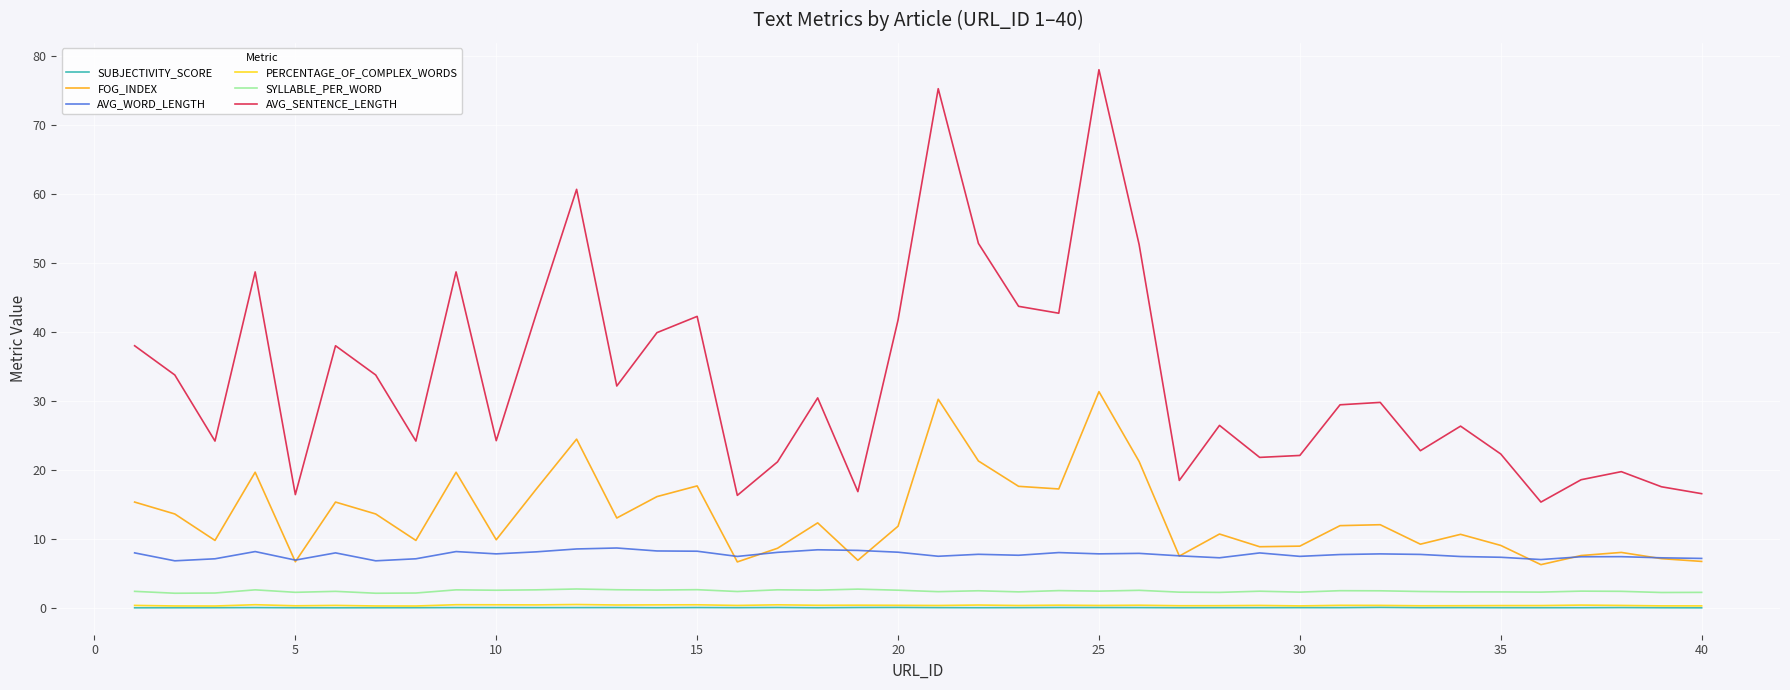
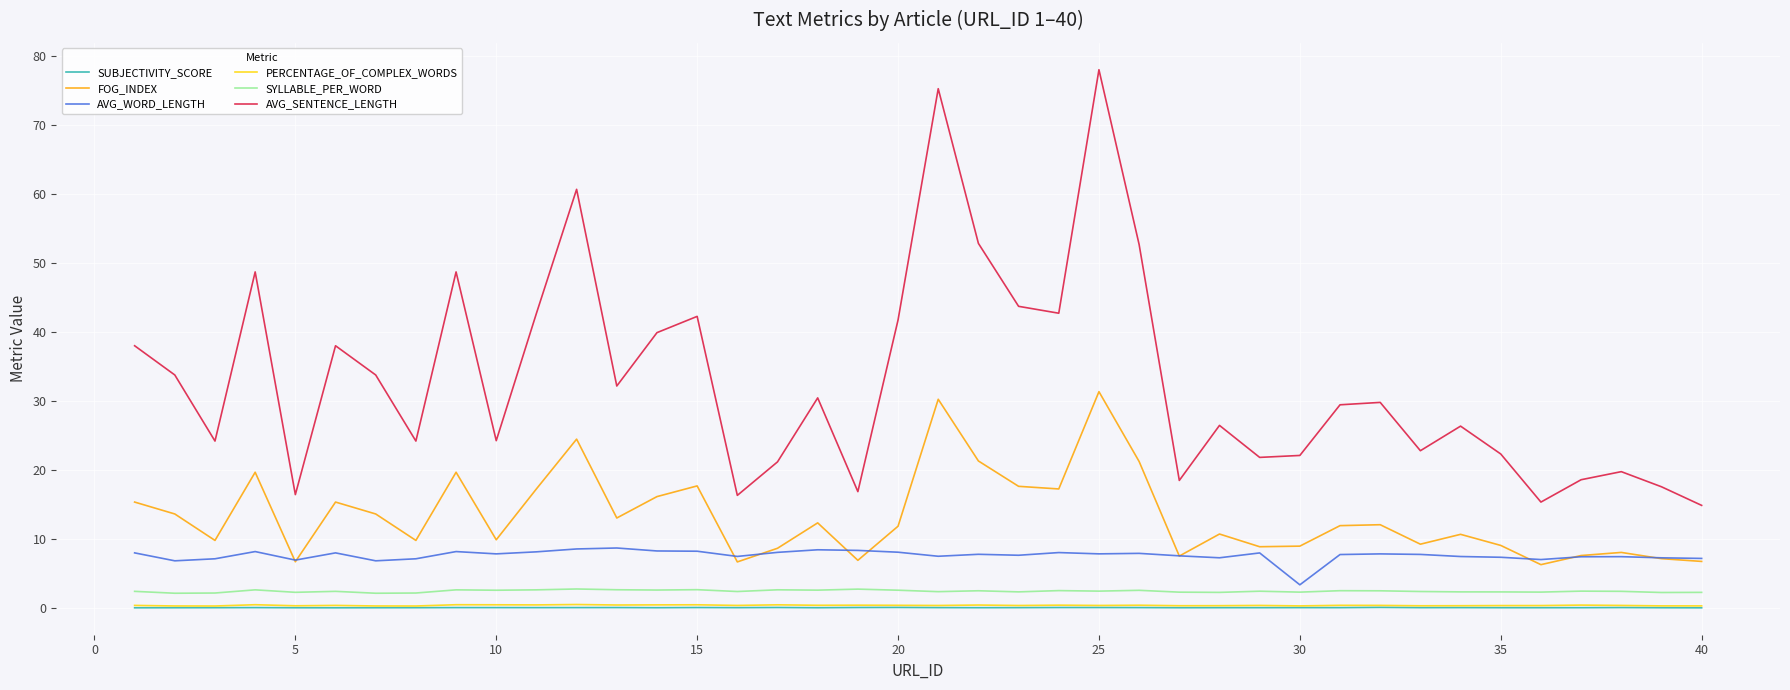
AVG_WORD_LENGTH, 30: 7 -> 3
AVG_SENTENCE_LENGTH, 40: 17 -> 15
